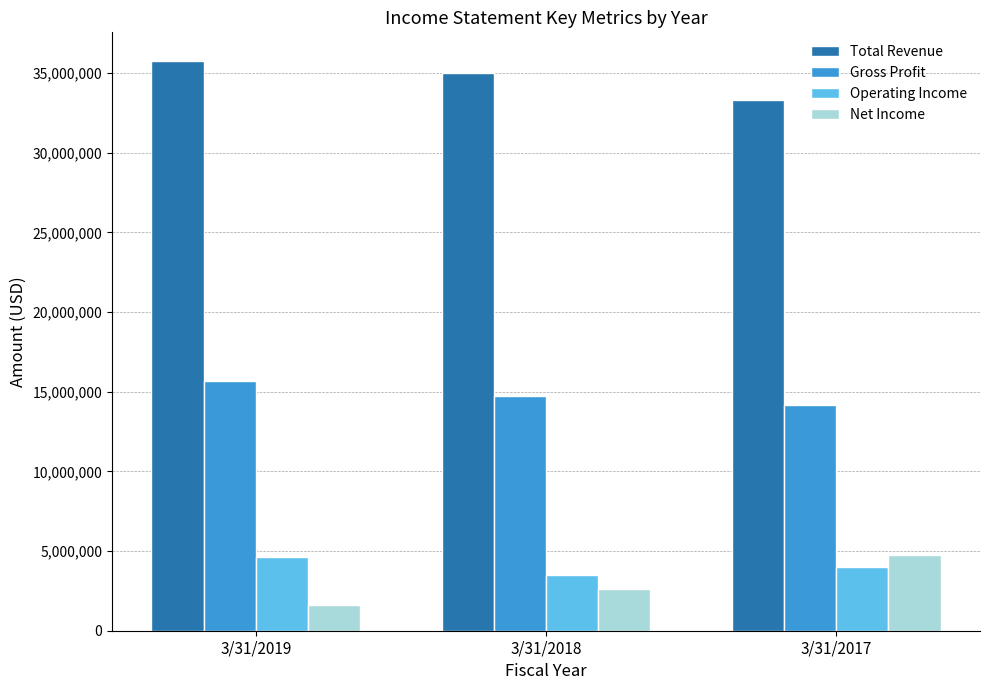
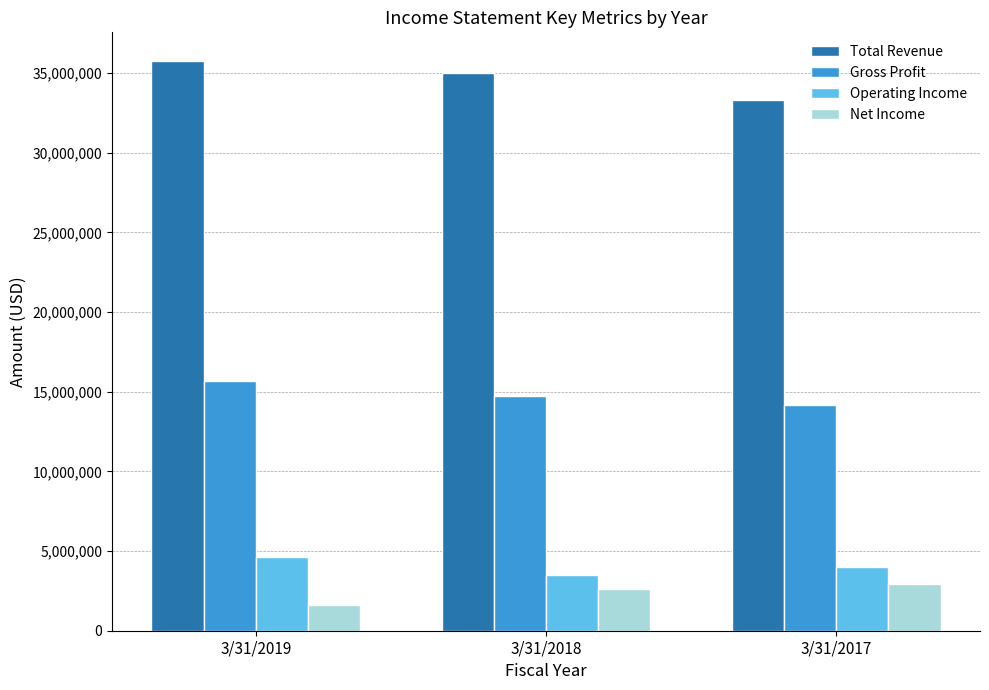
Net Income, 3/31/2017: 4,800,000 -> 2,900,000
